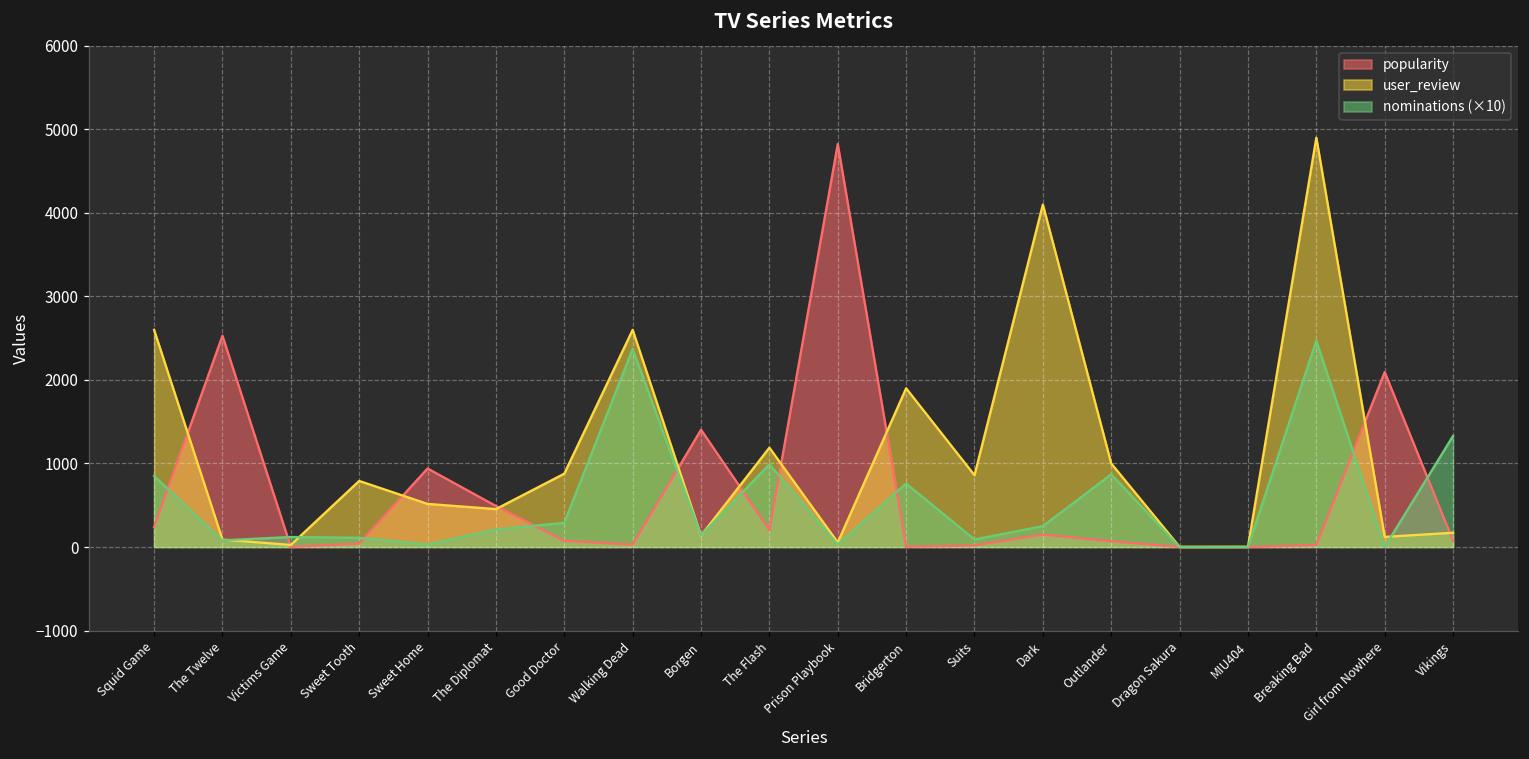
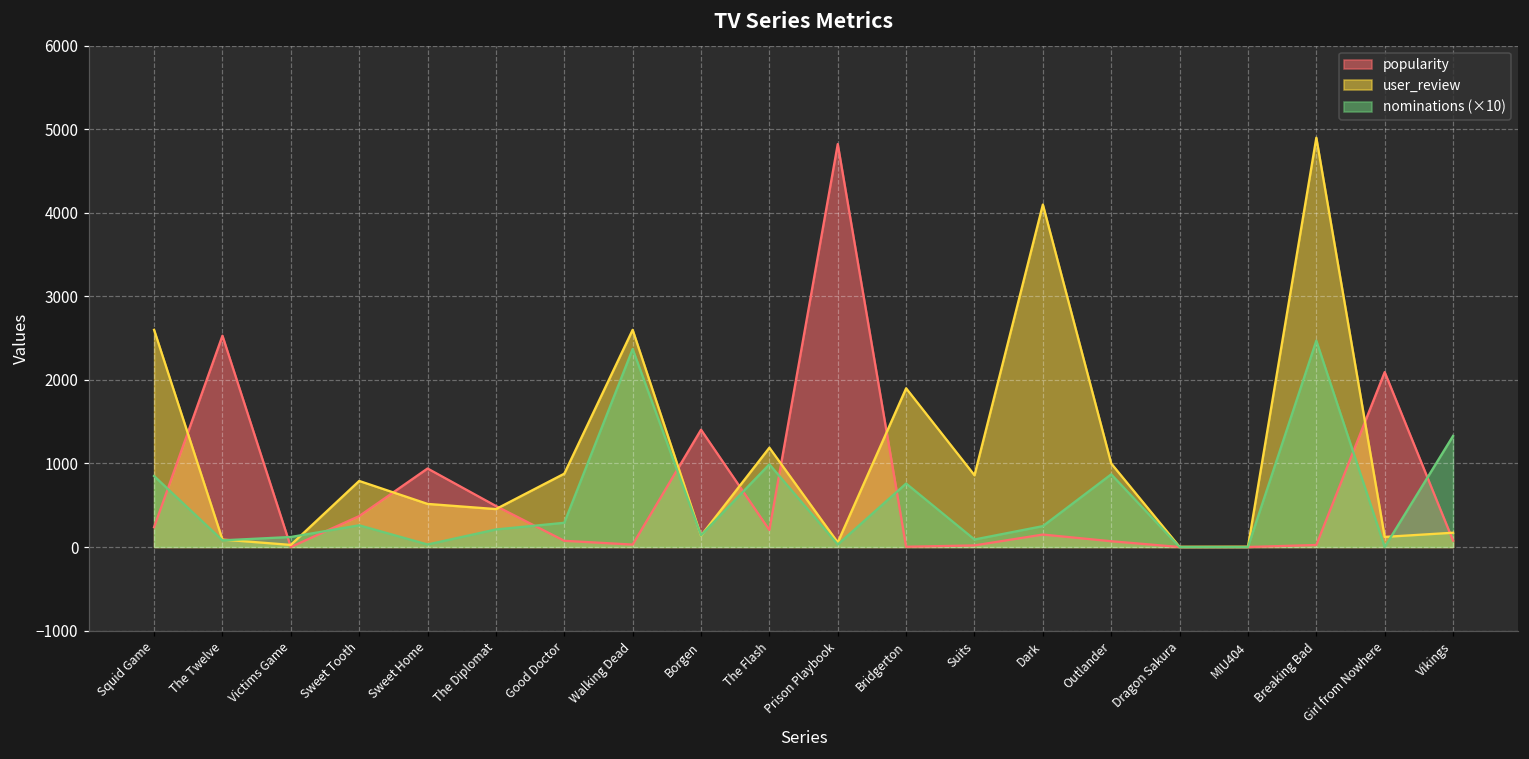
popularity, Sweet Tooth: 0 -> 400
nominations (×10), Sweet Tooth: 100 -> 300
